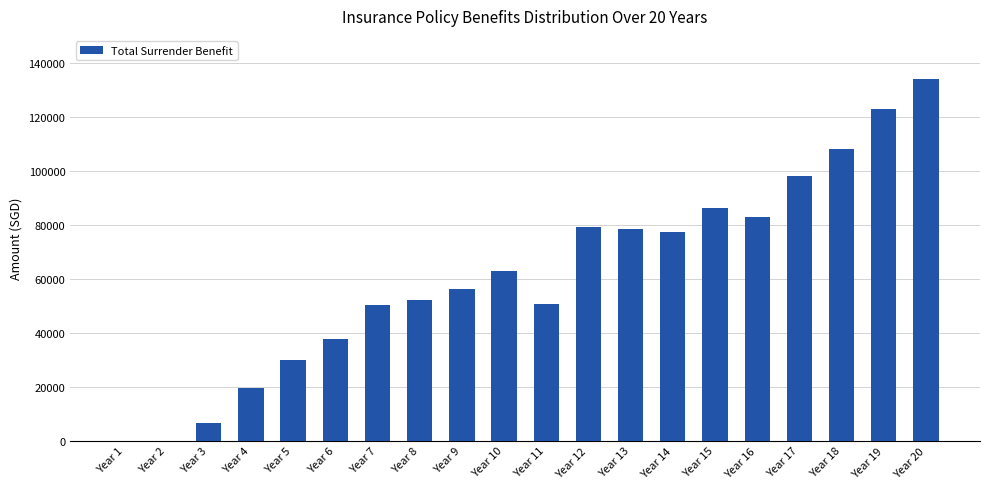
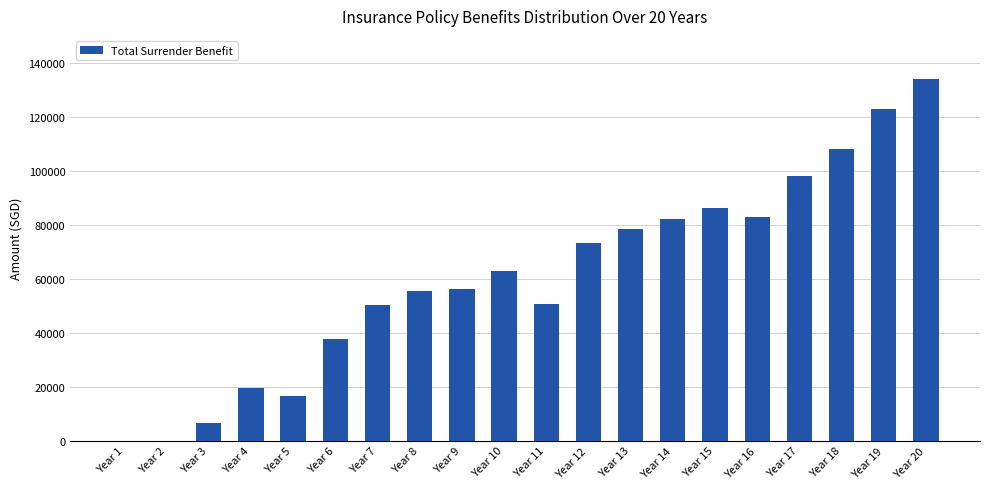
Year 5: 30000 -> 17000
Year 8: 52000 -> 55000
Year 12: 79000 -> 73000
Year 14: 77000 -> 82000
